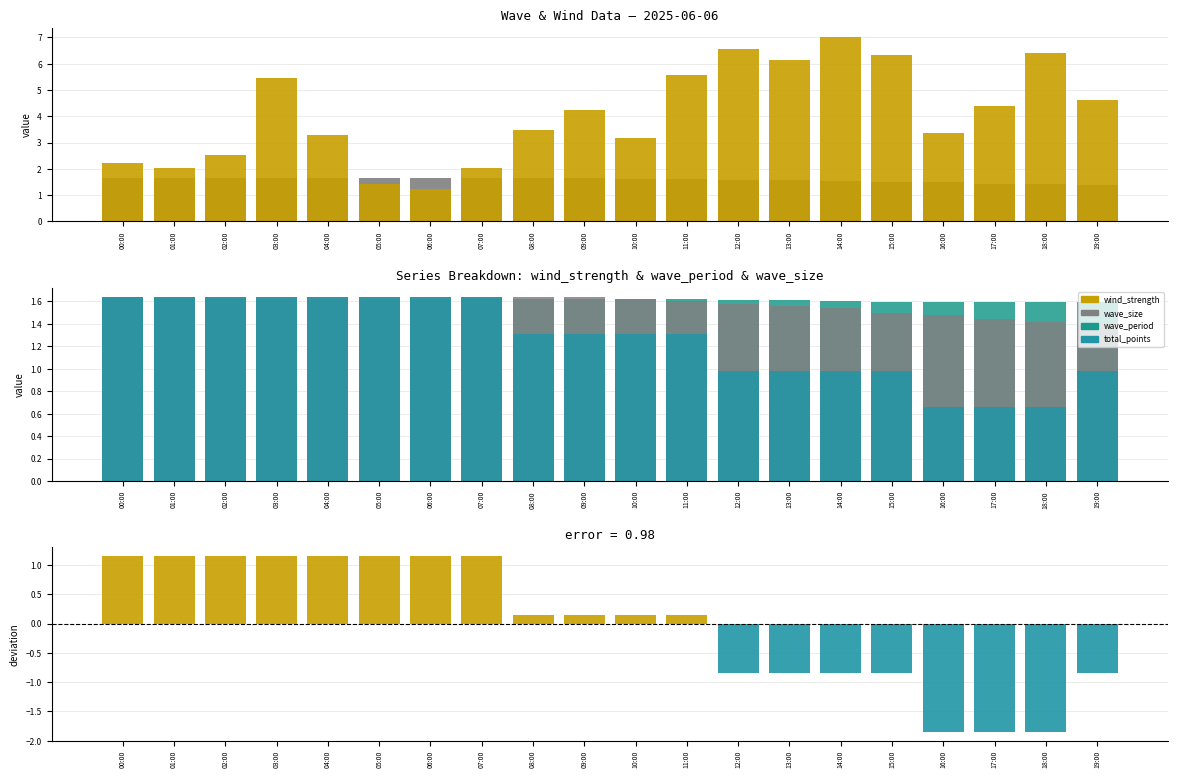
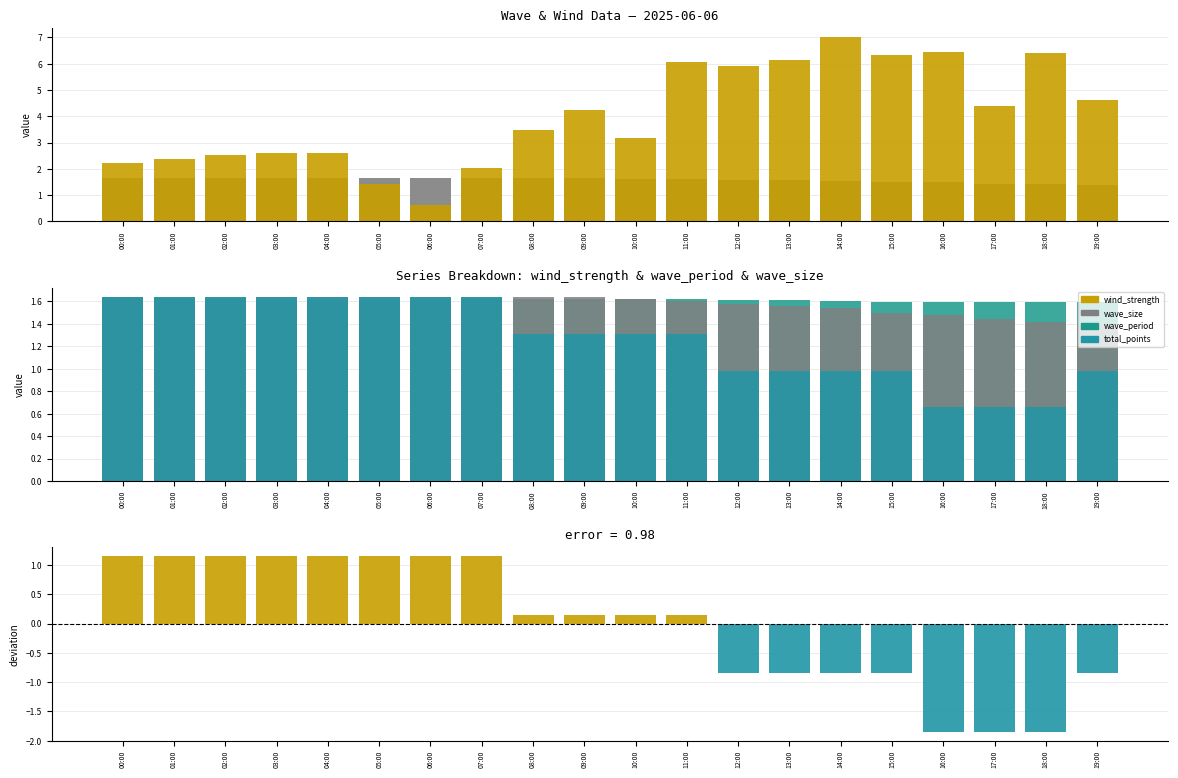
Wave & Wind Data – 2025-06-06, wind_strength, 01:00: 2.0 -> 2.4
Wave & Wind Data – 2025-06-06, wind_strength, 03:00: 5.5 -> 2.6
Wave & Wind Data – 2025-06-06, wind_strength, 04:00: 3.3 -> 2.6
Wave & Wind Data – 2025-06-06, wind_strength, 06:00: 1.2 -> 0.6
Wave & Wind Data – 2025-06-06, wind_strength, 11:00: 5.6 -> 6.1
Wave & Wind Data – 2025-06-06, wind_strength, 12:00: 6.6 -> 5.9
Wave & Wind Data – 2025-06-06, wind_strength, 16:00: 3.4 -> 6.5
